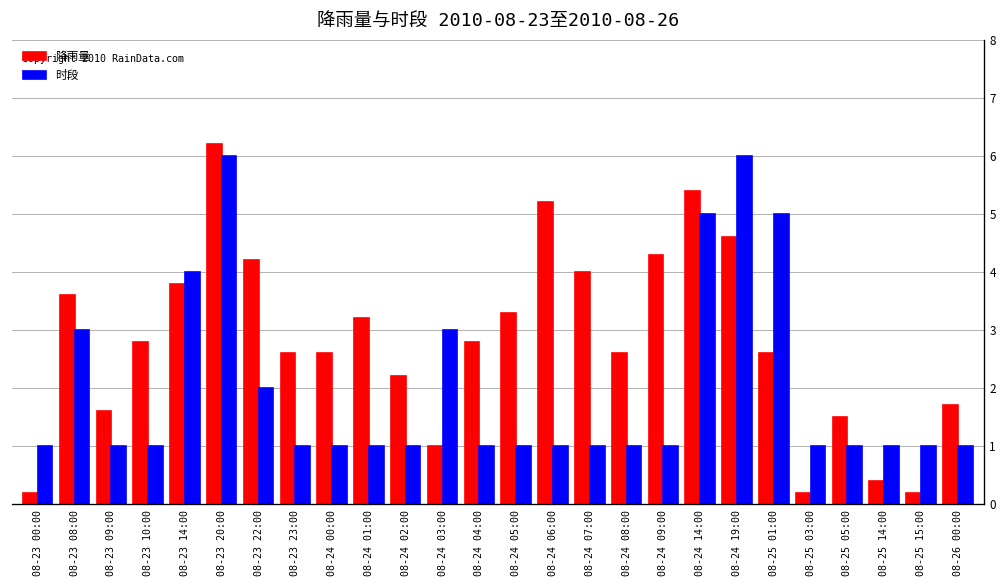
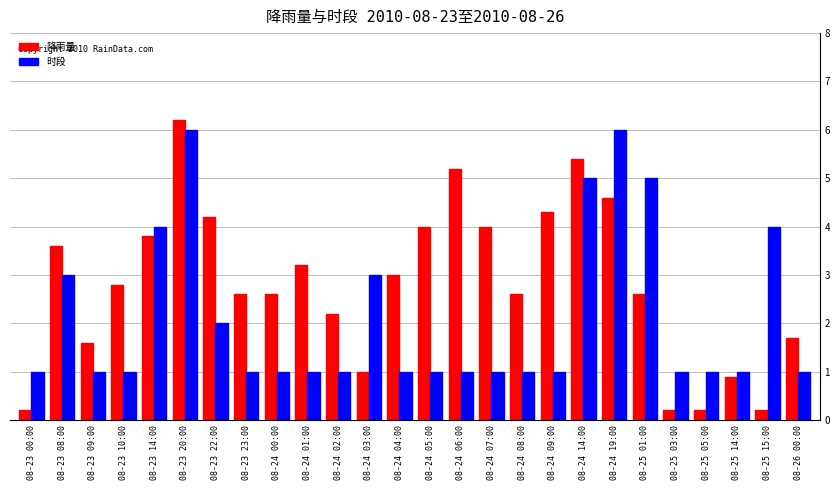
降雨量, 08-24 04:00: 2.8 -> 3.0
降雨量, 08-24 05:00: 3.3 -> 4.0
降雨量, 08-25 05:00: 1.5 -> 0.2
降雨量, 08-25 14:00: 0.4 -> 0.9
时段, 08-25 15:00: 1 -> 4
